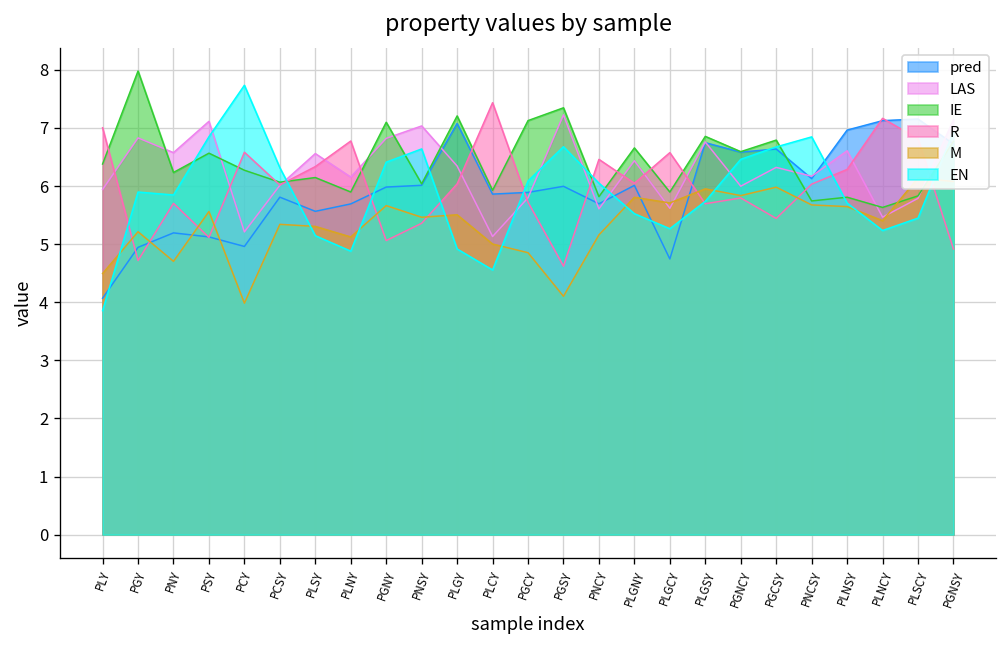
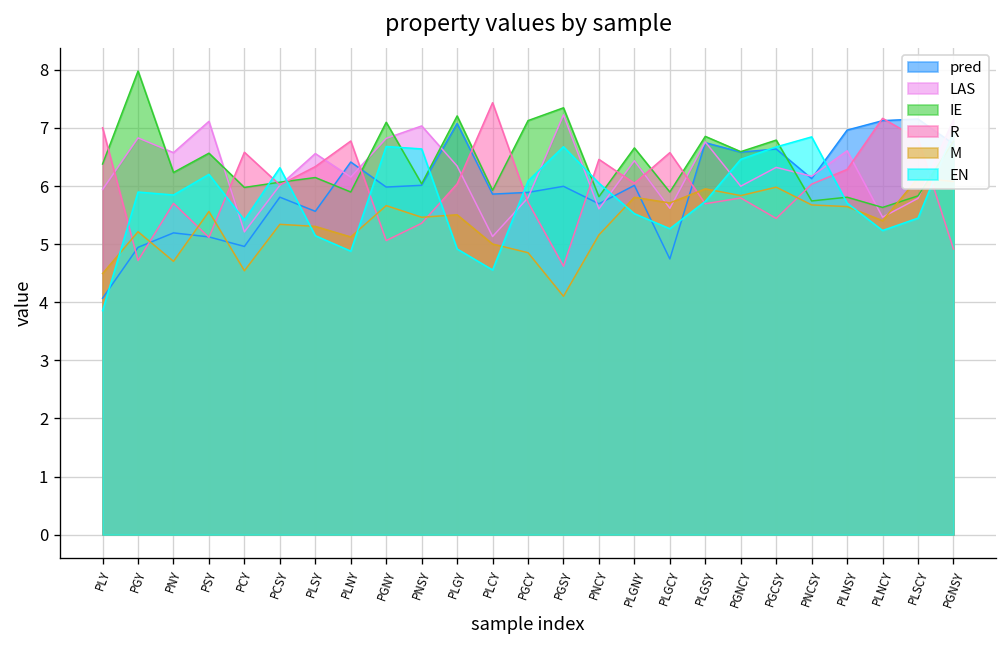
EN, PSY: 6.8 -> 6.2
IE, PCY: 6.3 -> 6.0
M, PCY: 4.0 -> 4.5
EN, PCY: 7.7 -> 5.4
pred, PLNY: 5.7 -> 6.4
EN, PGNY: 6.4 -> 6.7
